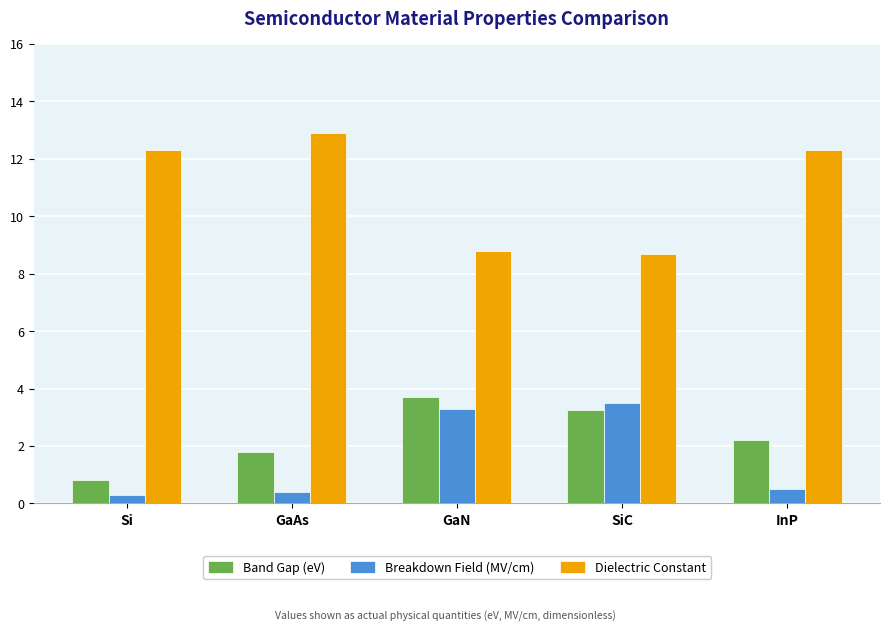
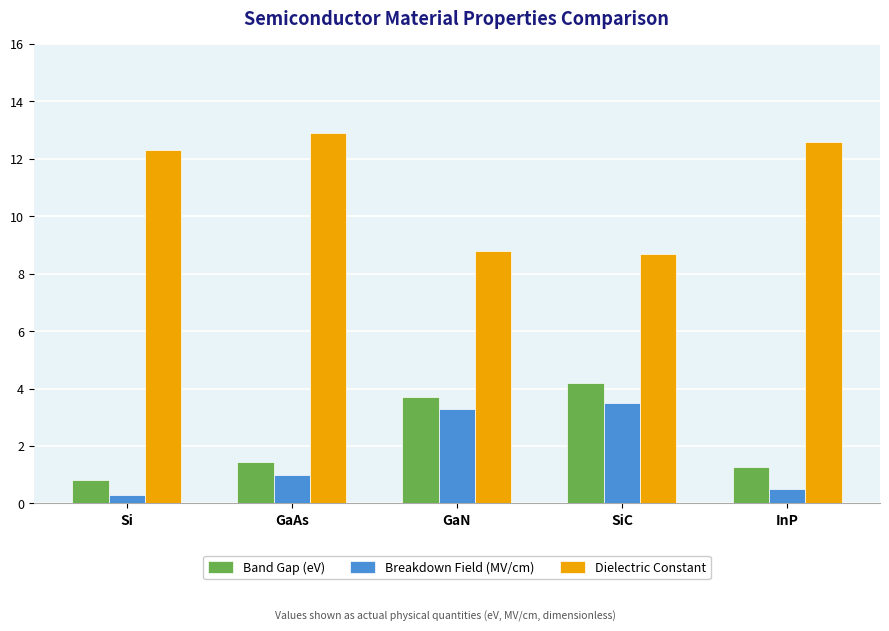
Band Gap (eV), GaAs: 1.8 -> 1.4
Breakdown Field (MV/cm), GaAs: 0.4 -> 1.0
Band Gap (eV), SiC: 3.3 -> 4.2
Band Gap (eV), InP: 2.2 -> 1.3
Dielectric Constant, InP: 12.3 -> 12.6
